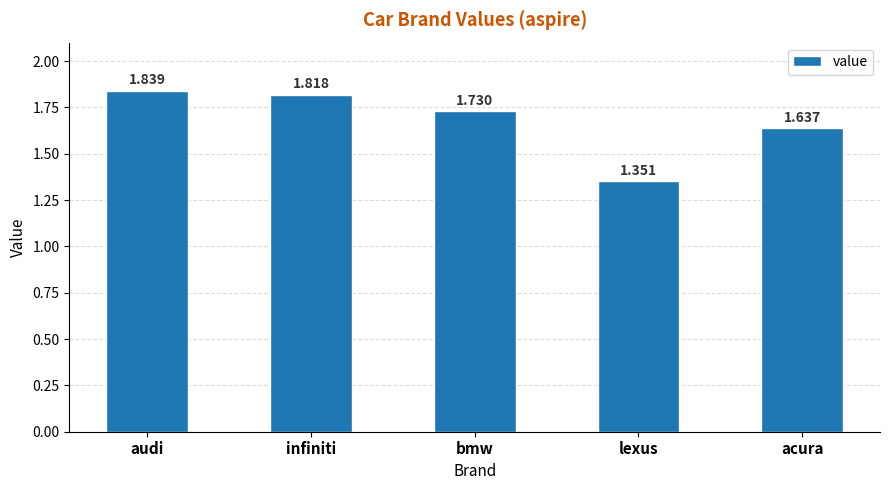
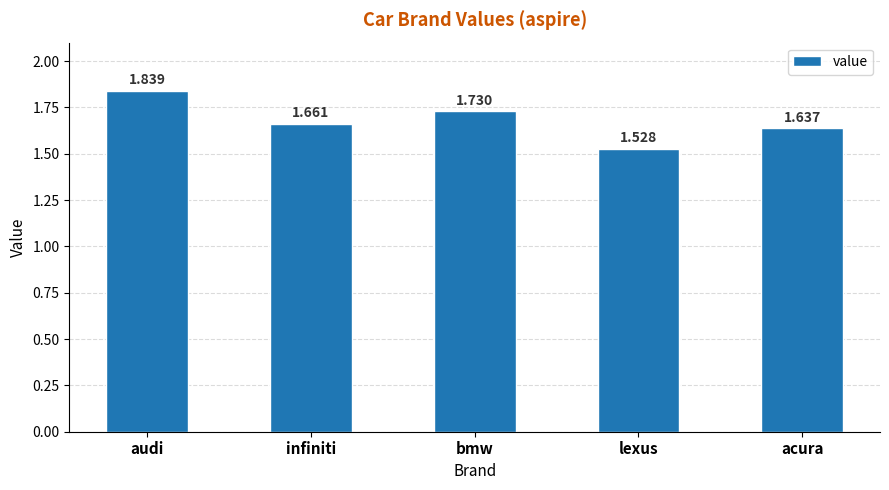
infiniti: 1.818 -> 1.661
lexus: 1.351 -> 1.528
